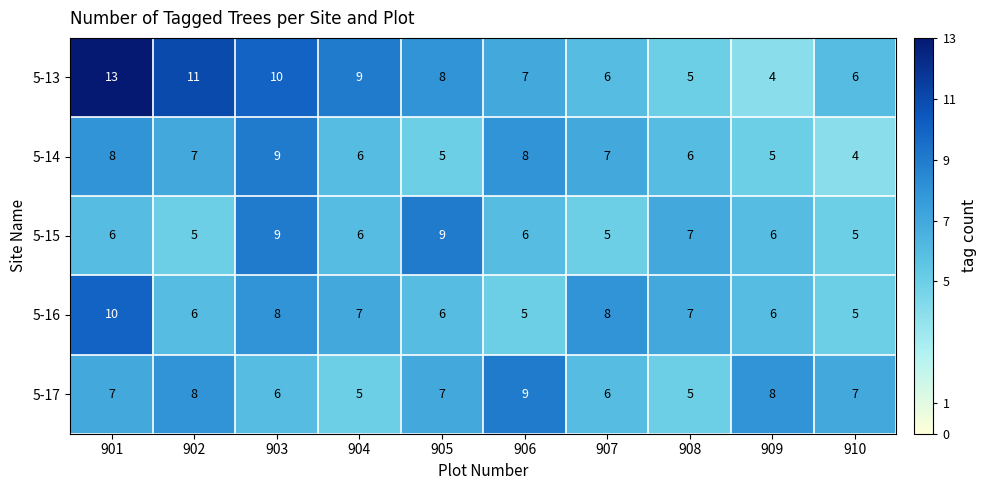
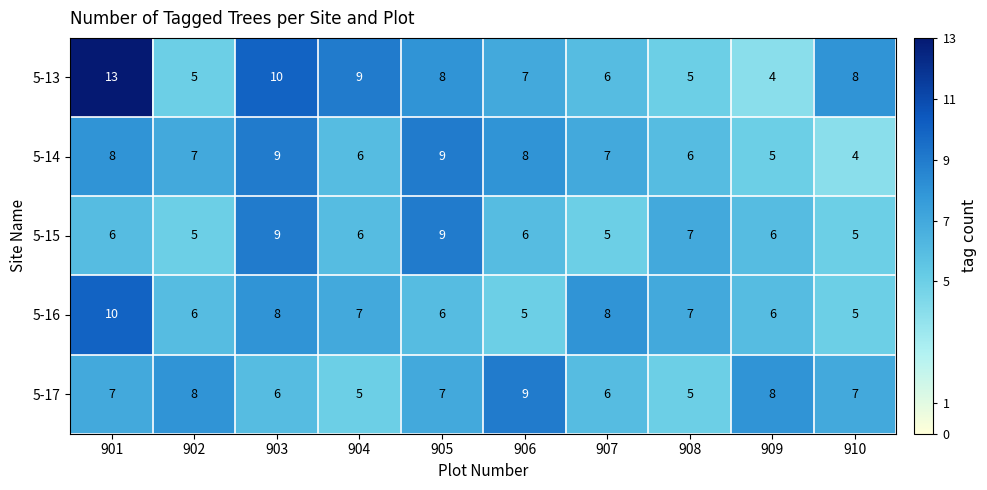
5-13, 902: 11 -> 5
5-13, 910: 6 -> 8
5-14, 905: 5 -> 9
